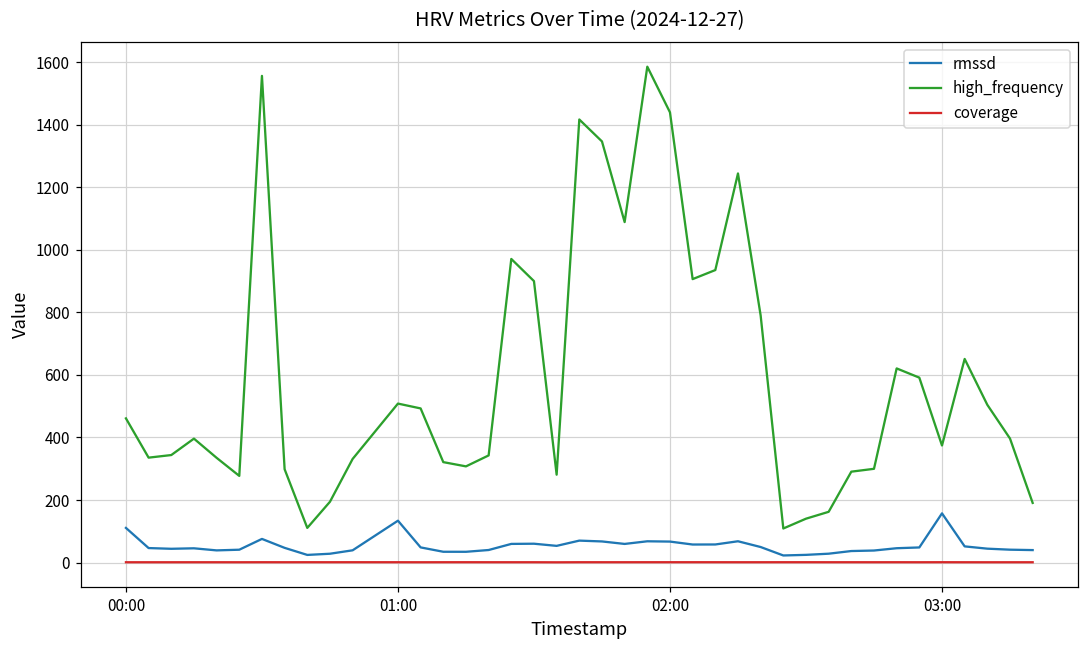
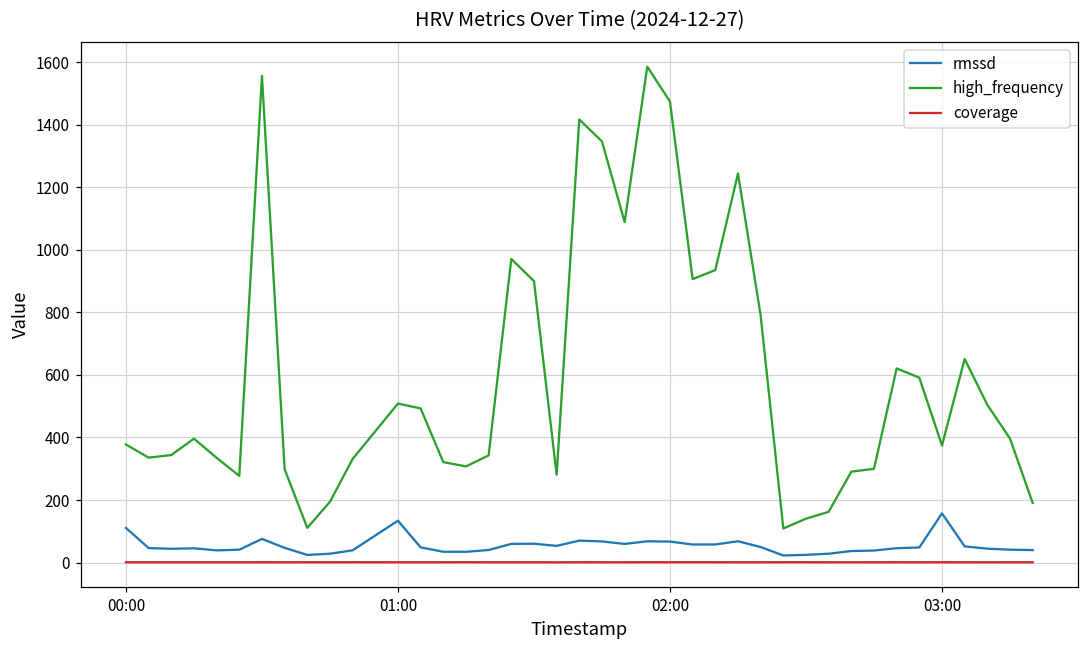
high_frequency, 00:00: 460 -> 380
high_frequency, 02:00: 1440 -> 1470
